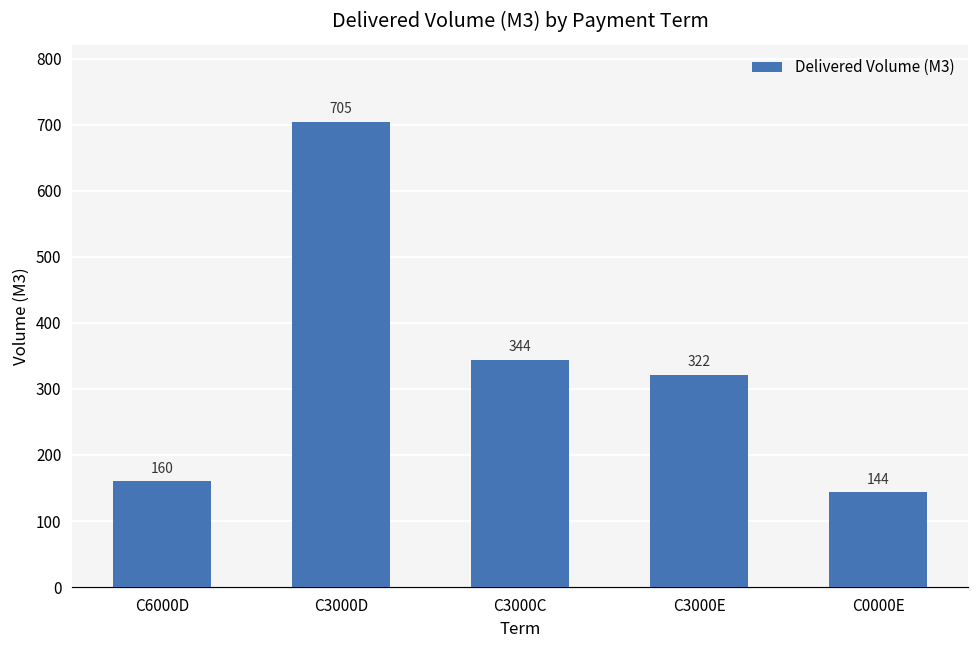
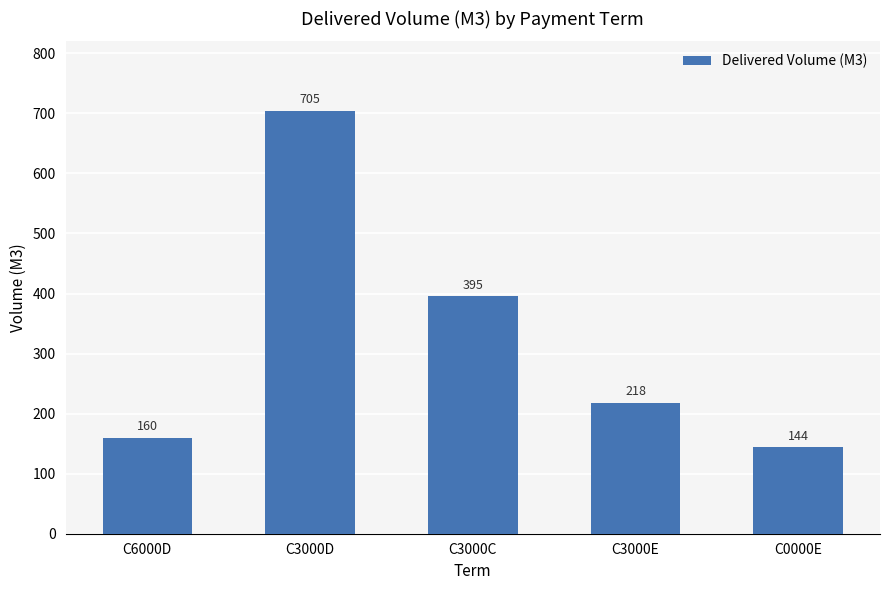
C3000C: 344 -> 395
C3000E: 322 -> 218
